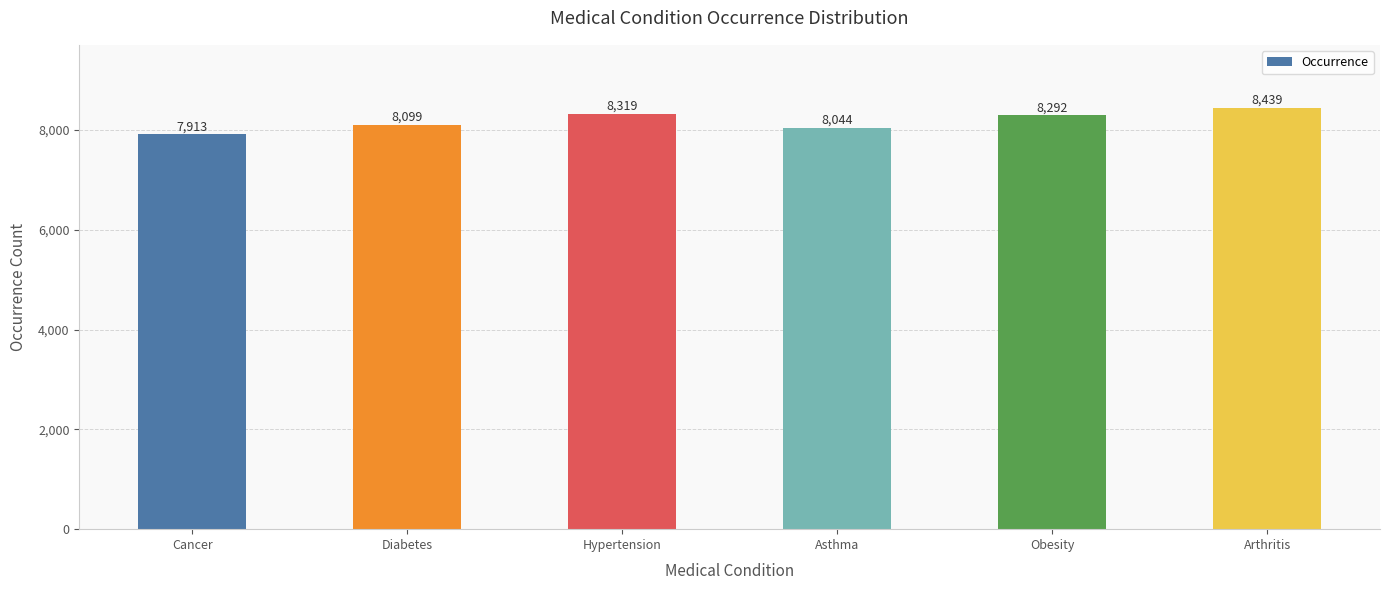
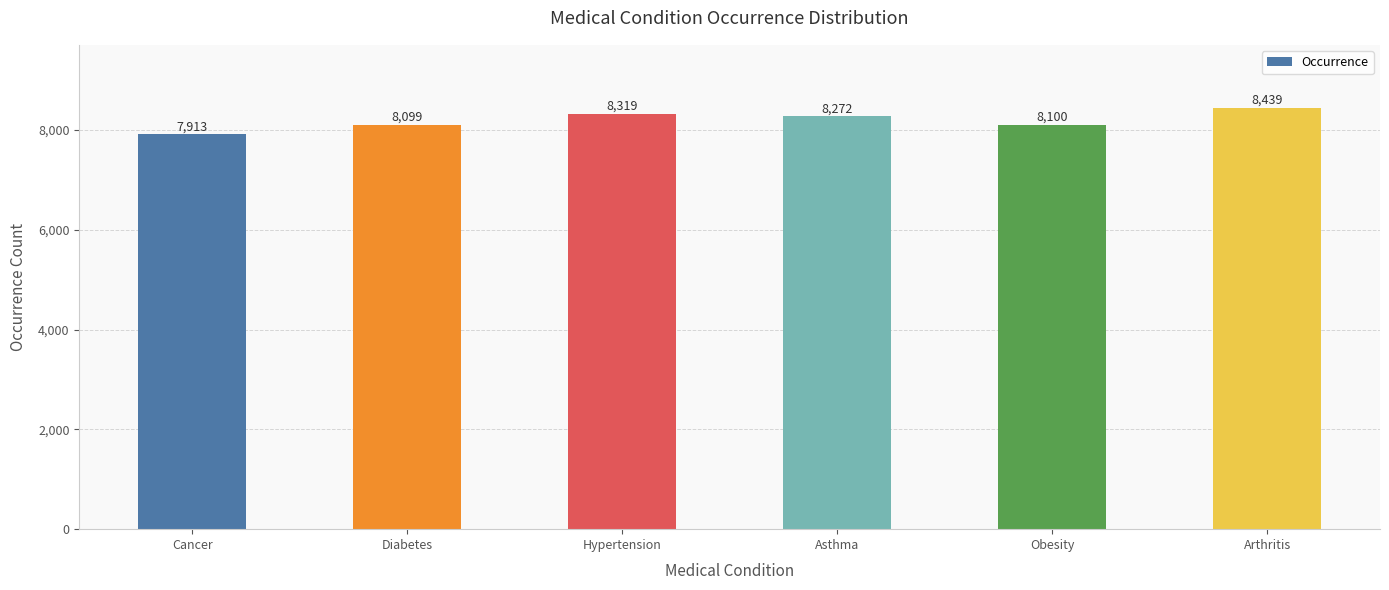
Asthma: 8,044 -> 8,272
Obesity: 8,292 -> 8,100
